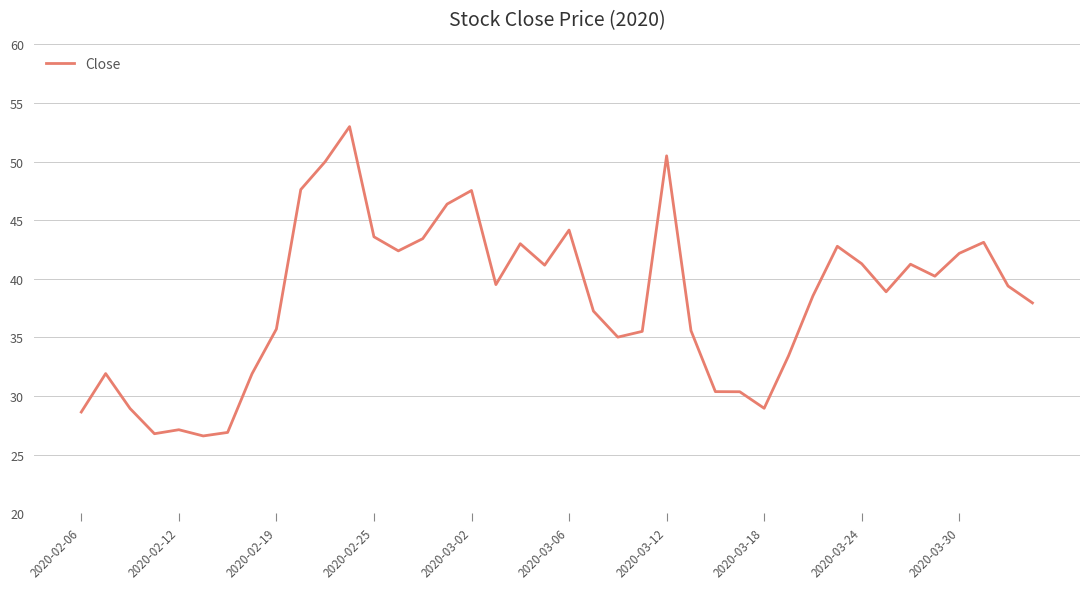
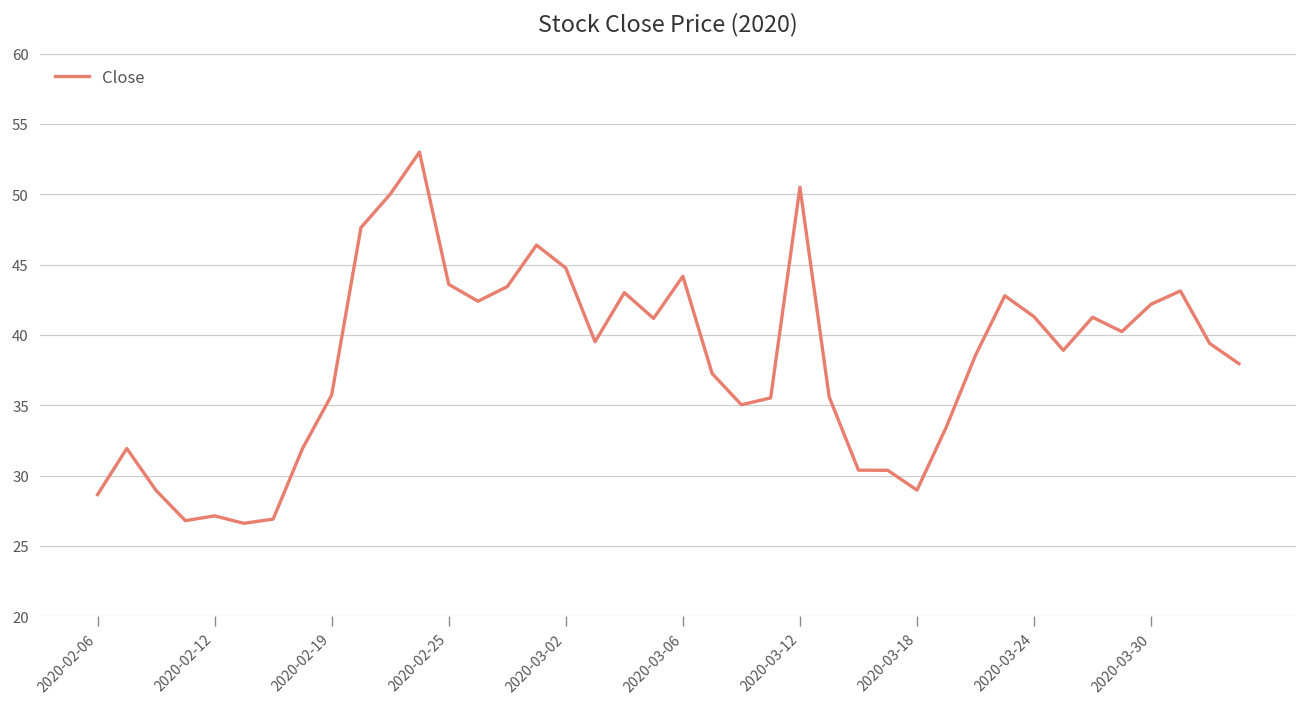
2020-03-02: 47.5 -> 44.8
